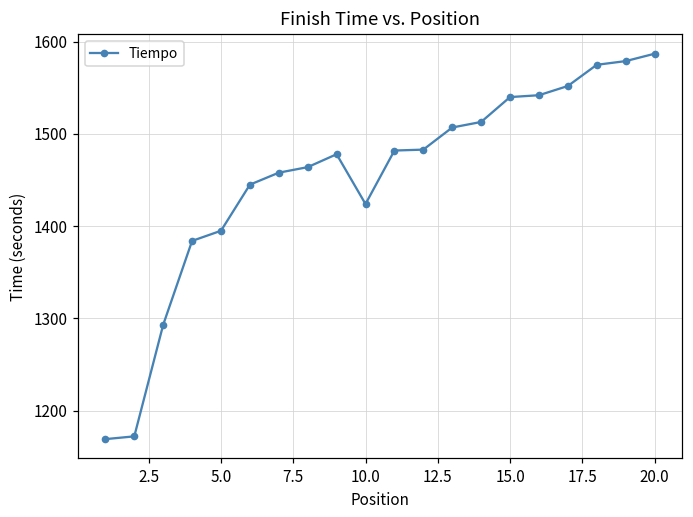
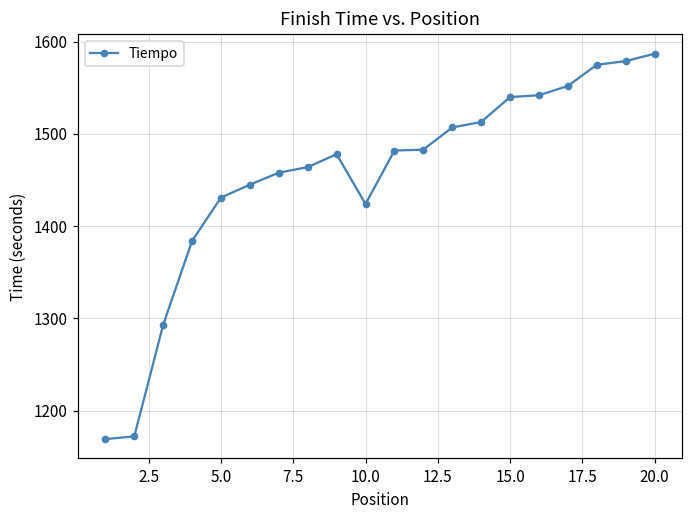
5.0: 1400 -> 1430
